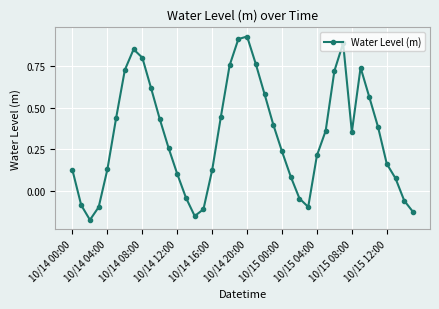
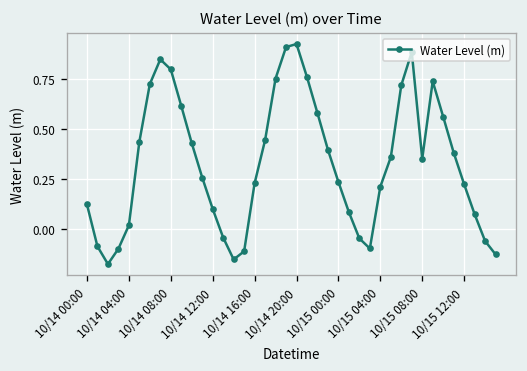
10/14 04:00: 0.13 -> 0.02
10/14 16:00: 0.13 -> 0.23
10/15 12:00: 0.16 -> 0.23
